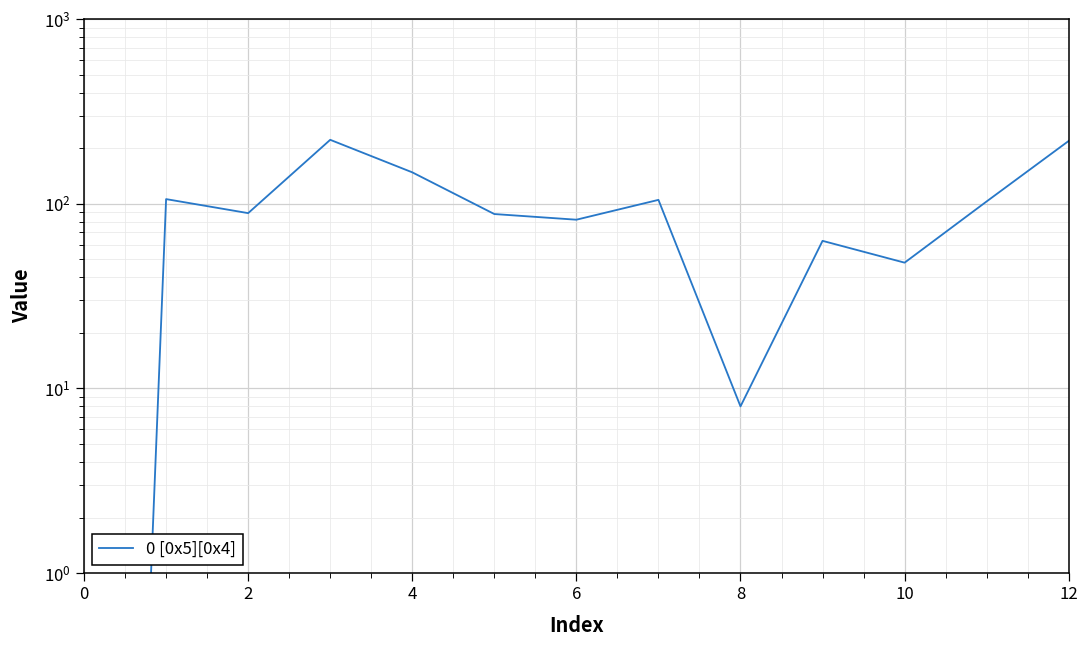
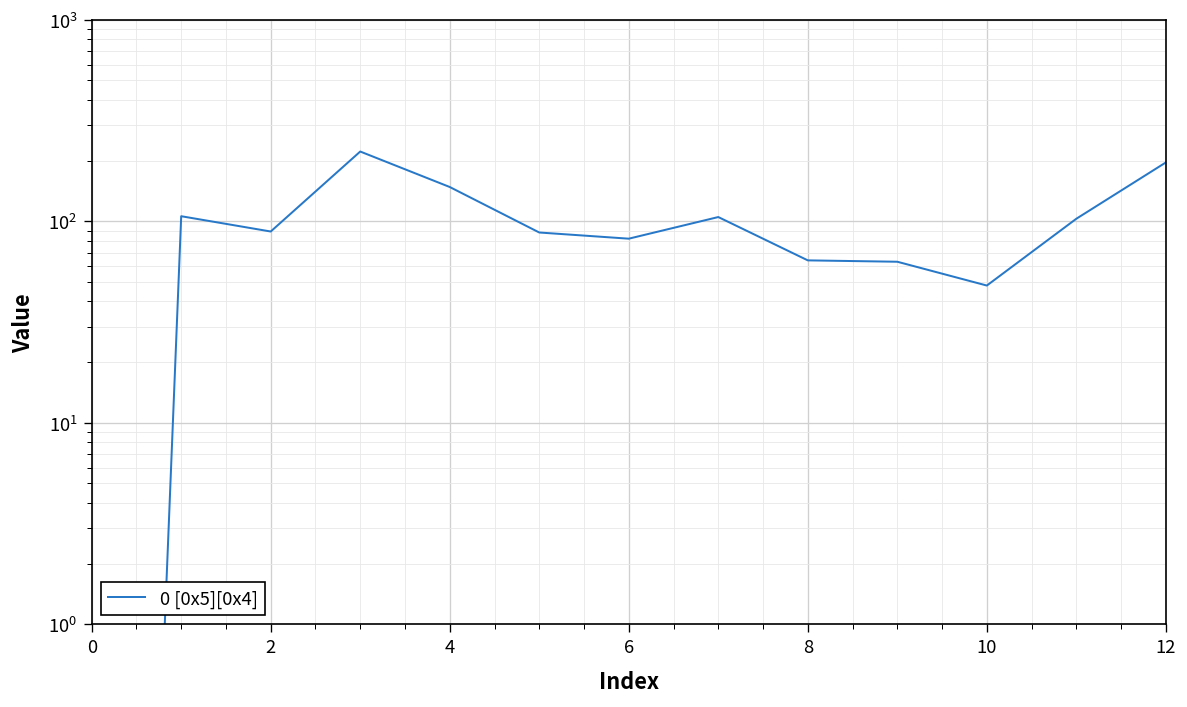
8: 8 -> 64
12: 220 -> 200
